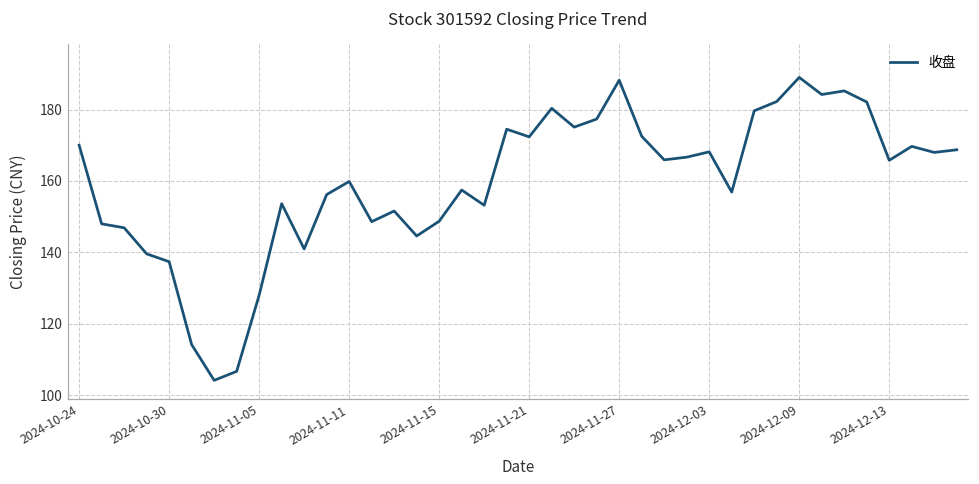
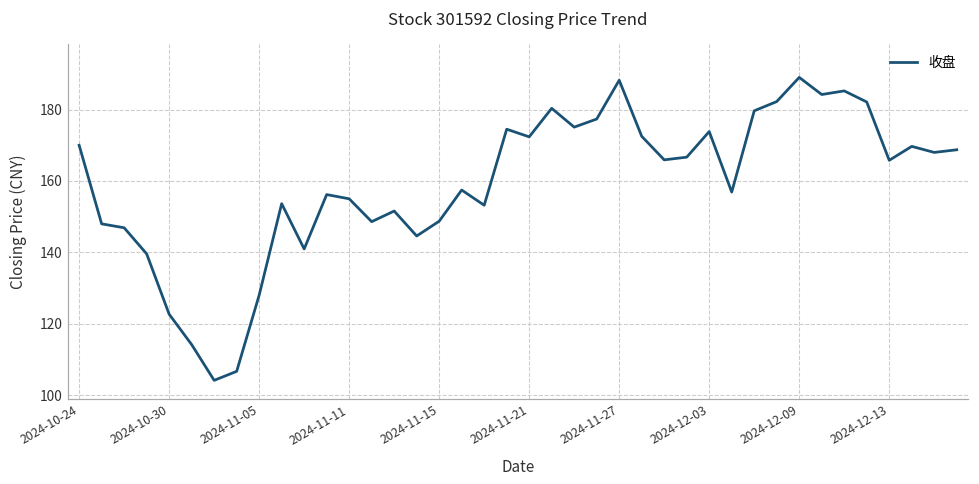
2024-10-30: 137 -> 123
2024-11-11: 160 -> 155
2024-12-03: 168 -> 174
